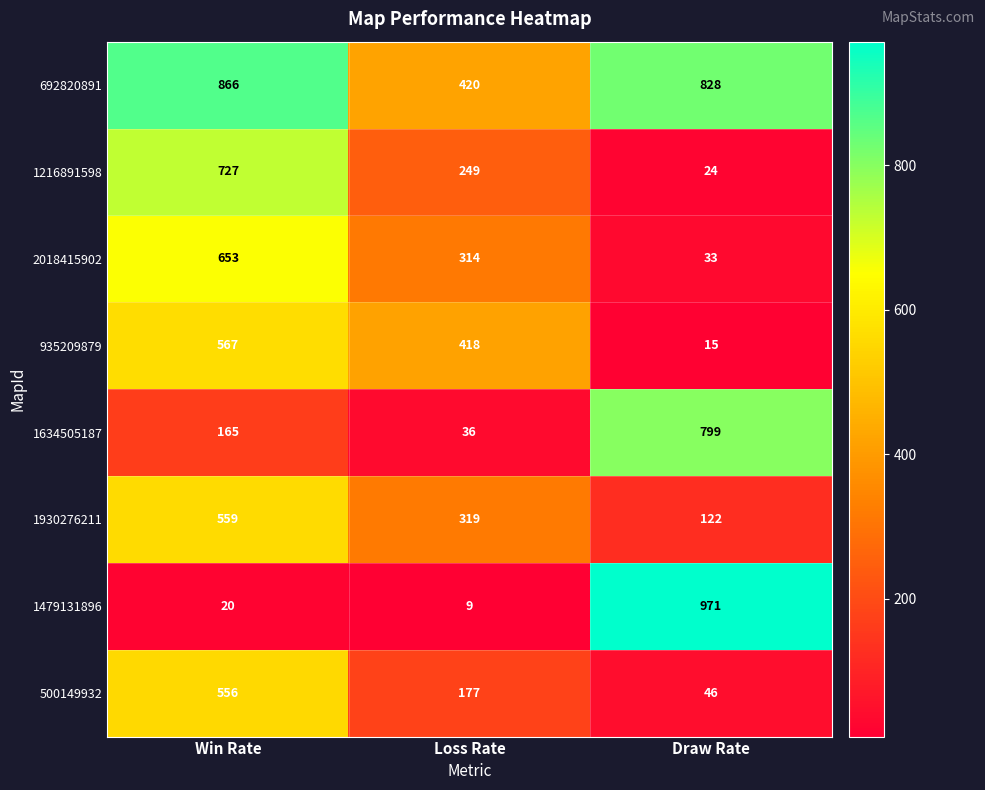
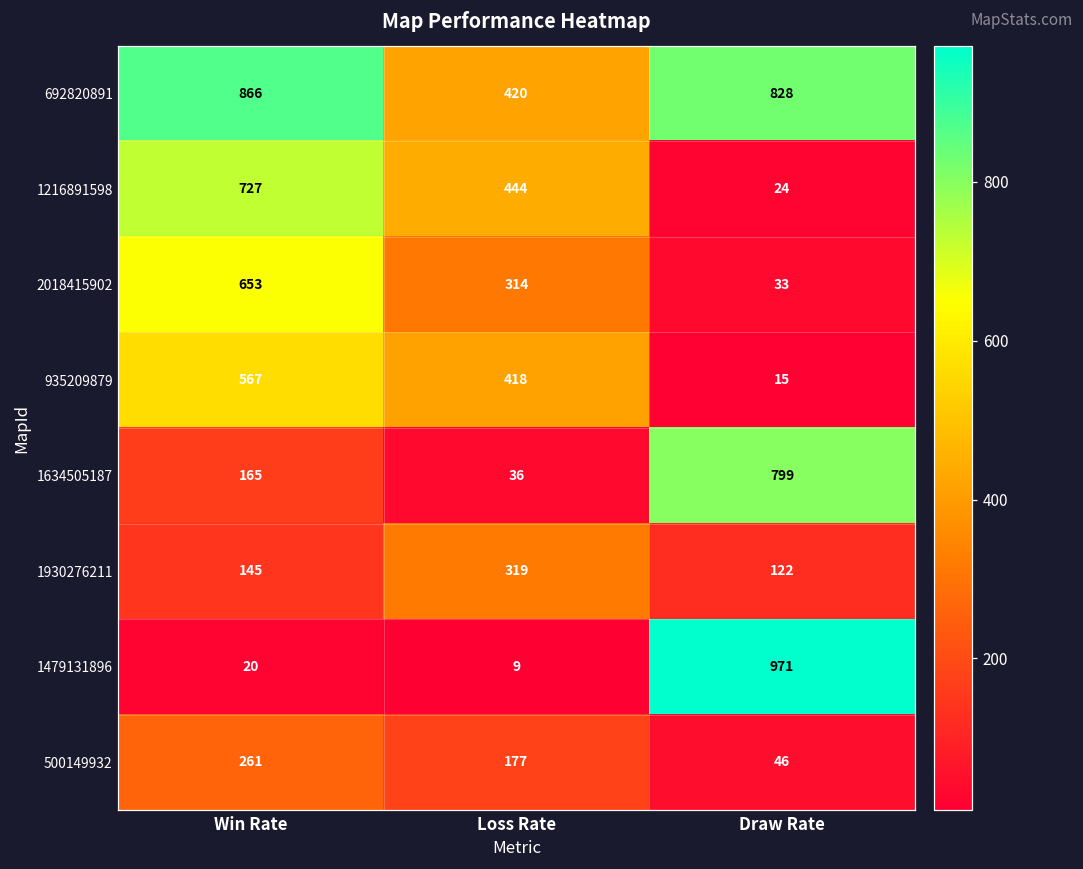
1216891598, Loss Rate: 249 -> 444
1930276211, Win Rate: 559 -> 145
500149932, Win Rate: 556 -> 261
